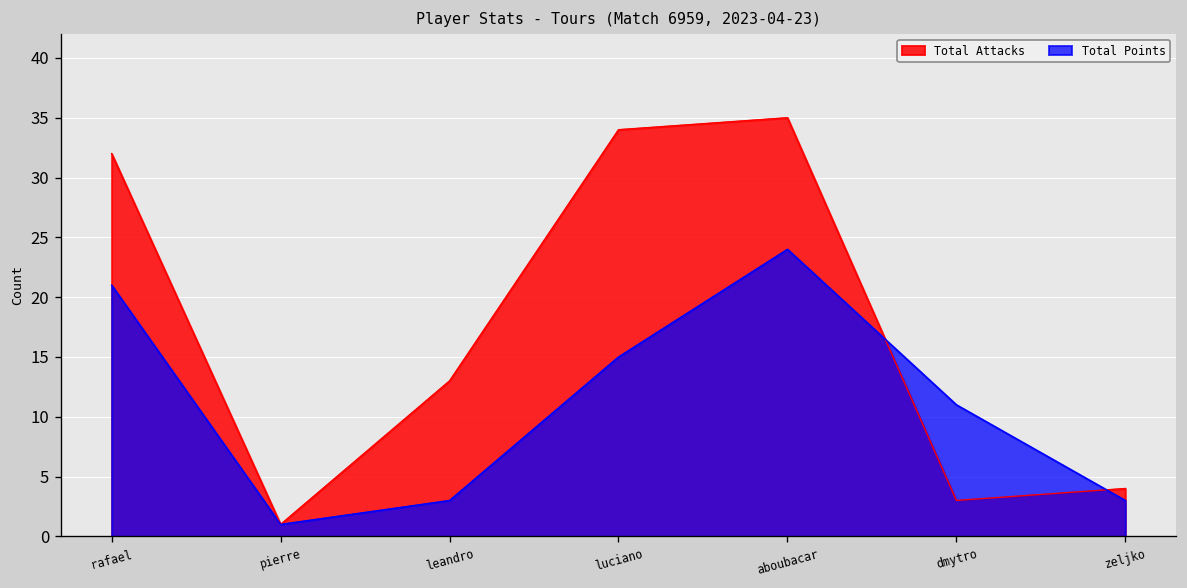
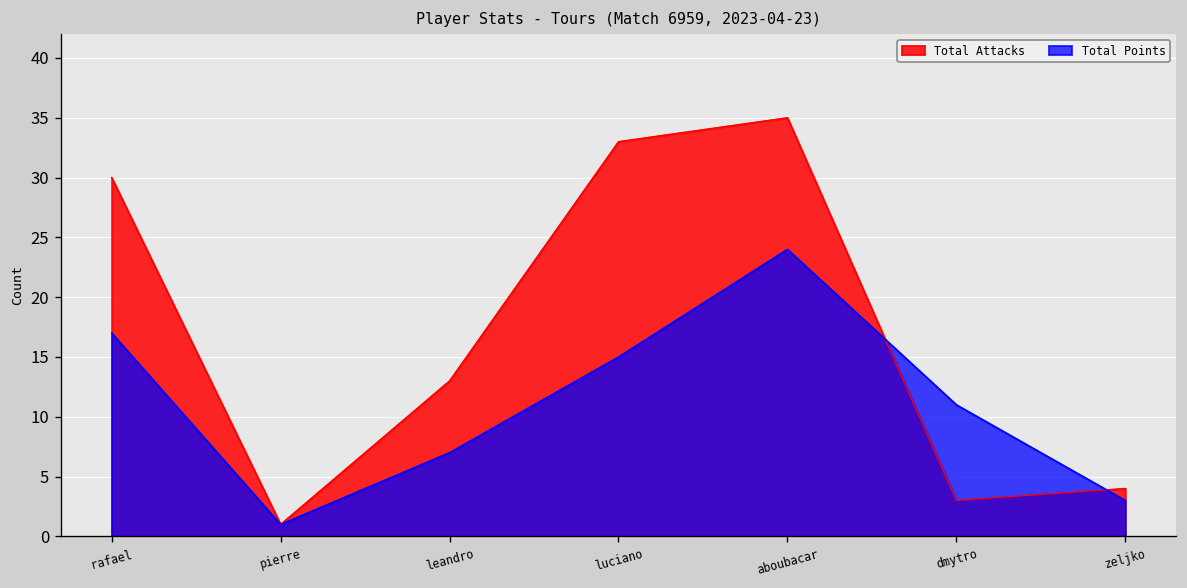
Total Attacks, rafael: 32 -> 30
Total Points, rafael: 21 -> 17
Total Points, leandro: 3 -> 7
Total Attacks, luciano: 34 -> 33
